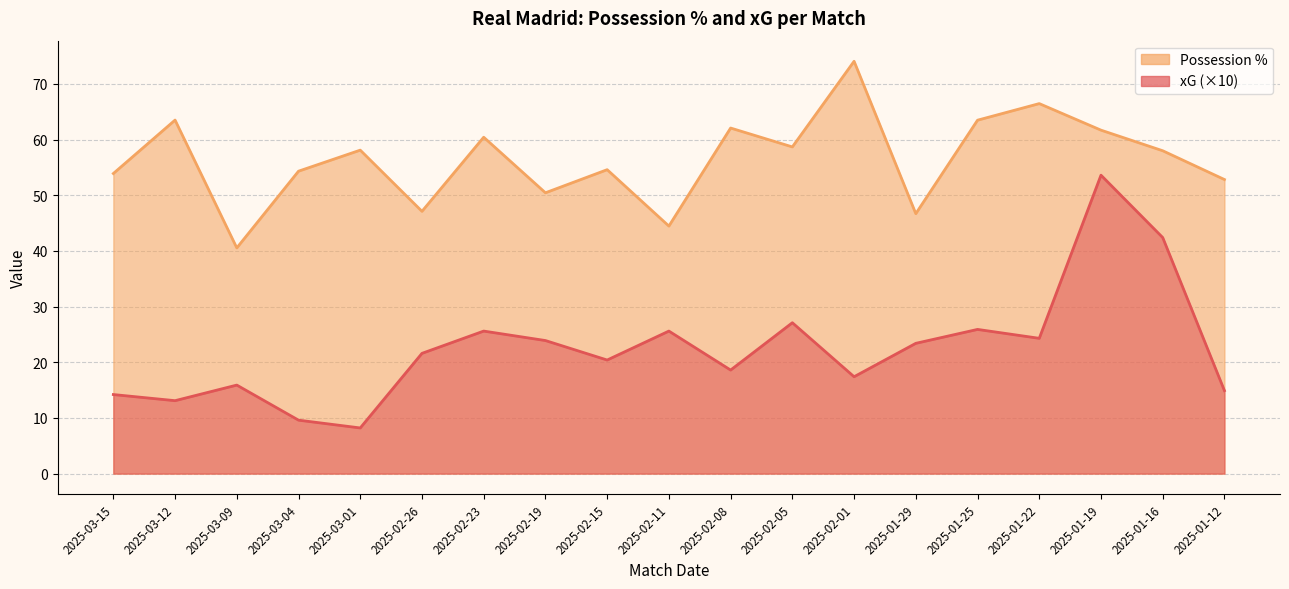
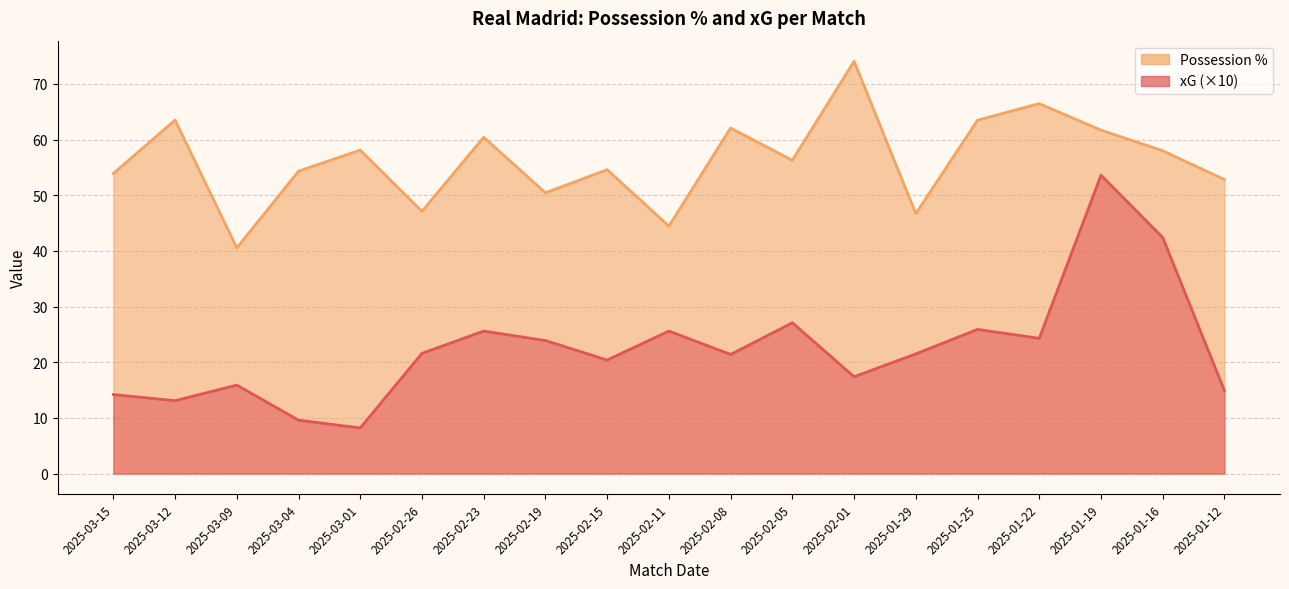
xG (×10), 2025-02-08: 19 -> 21
Possession %, 2025-02-05: 59 -> 56
xG (×10), 2025-01-29: 23 -> 22
